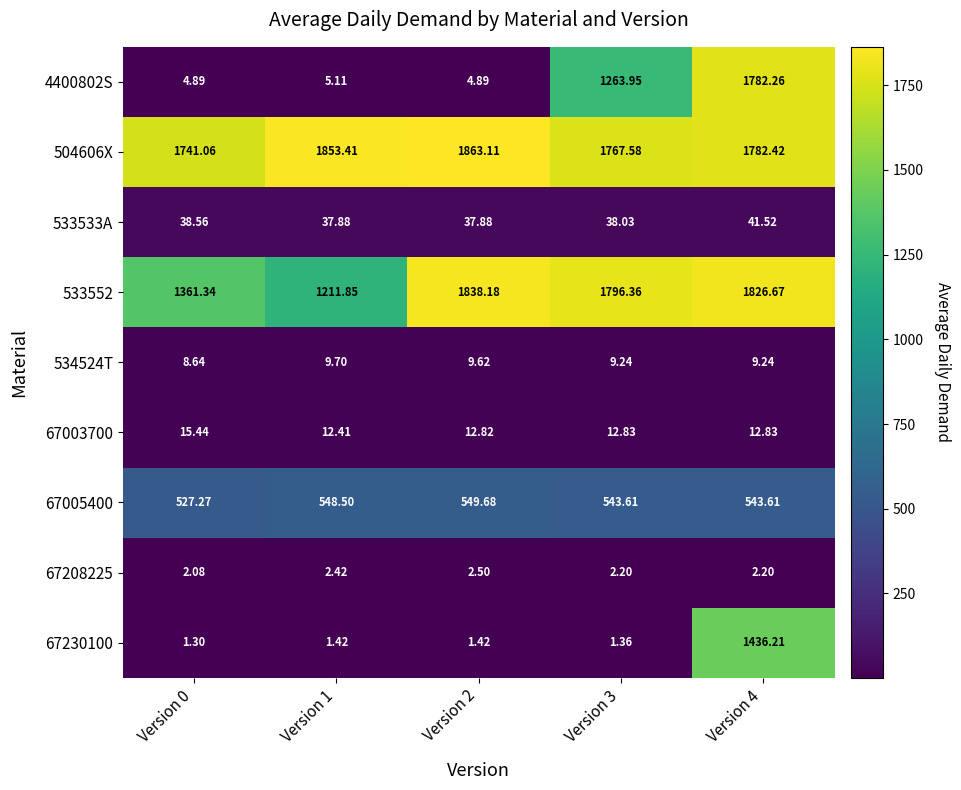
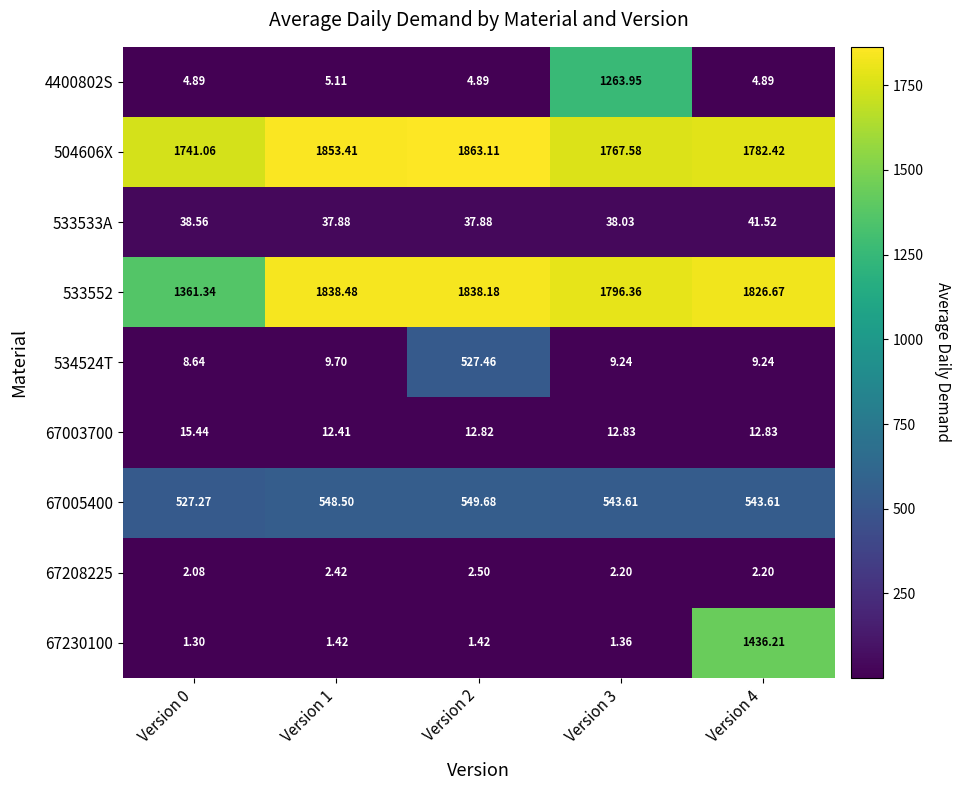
4400802S, Version 4: 1782.26 -> 4.89
533552, Version 1: 1211.85 -> 1838.48
534524T, Version 2: 9.62 -> 527.46
